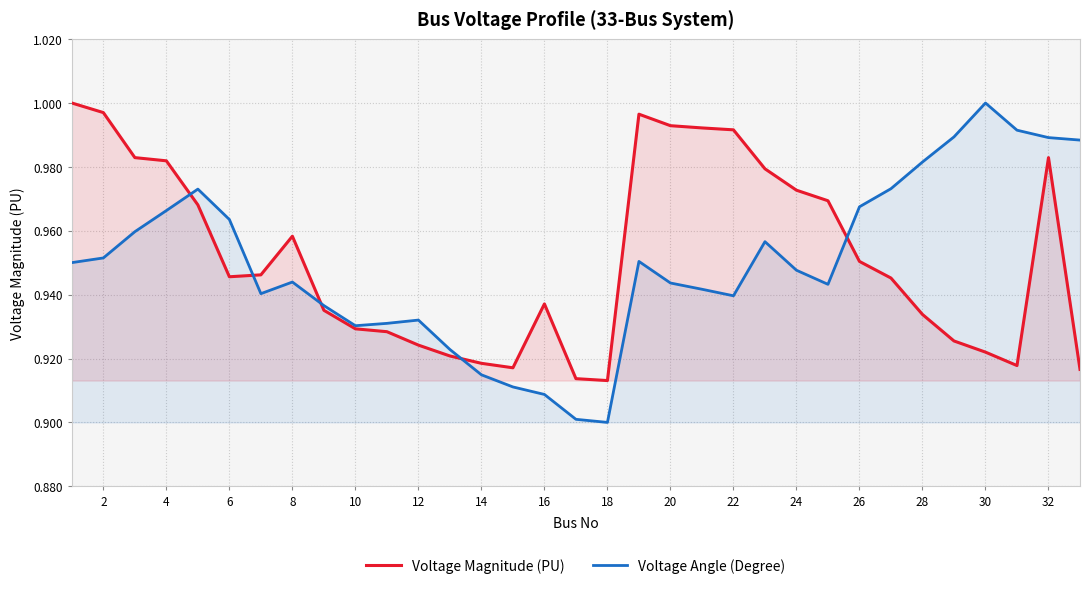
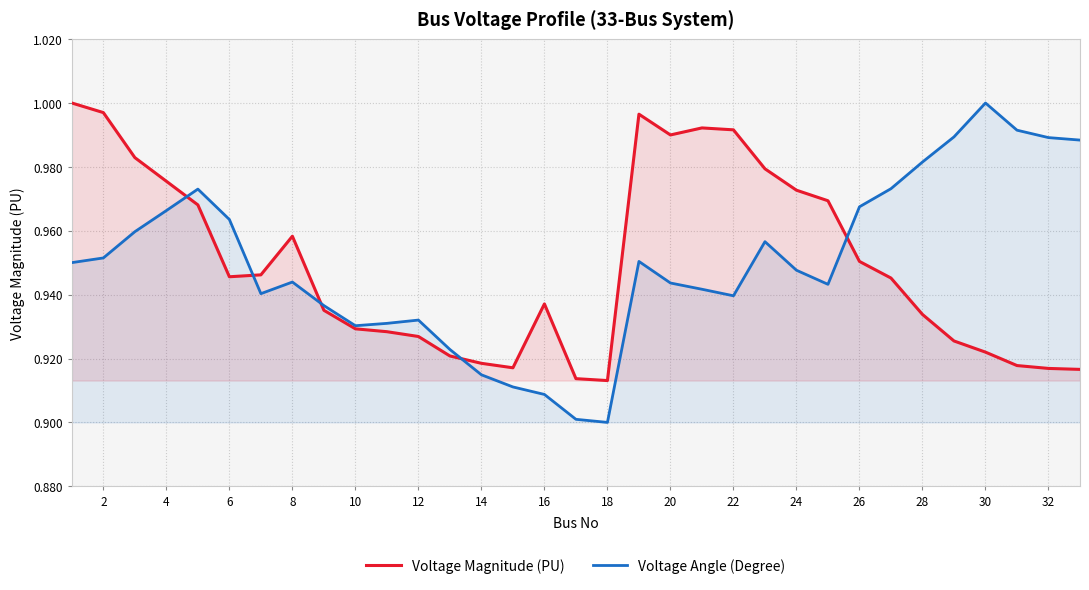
Voltage Magnitude (PU), 4: 0.982 -> 0.976
Voltage Magnitude (PU), 12: 0.924 -> 0.927
Voltage Magnitude (PU), 20: 0.993 -> 0.990
Voltage Magnitude (PU), 32: 0.983 -> 0.917
